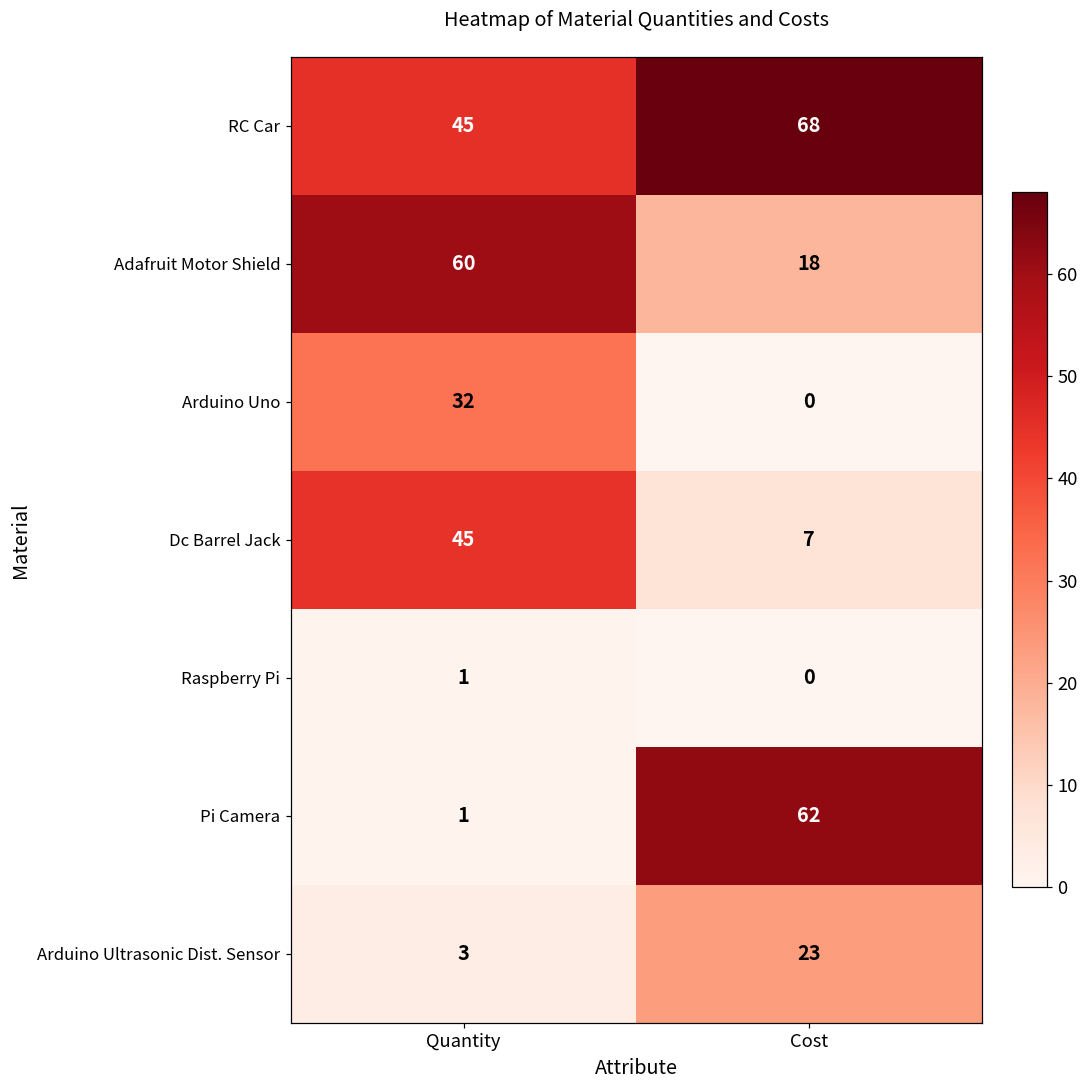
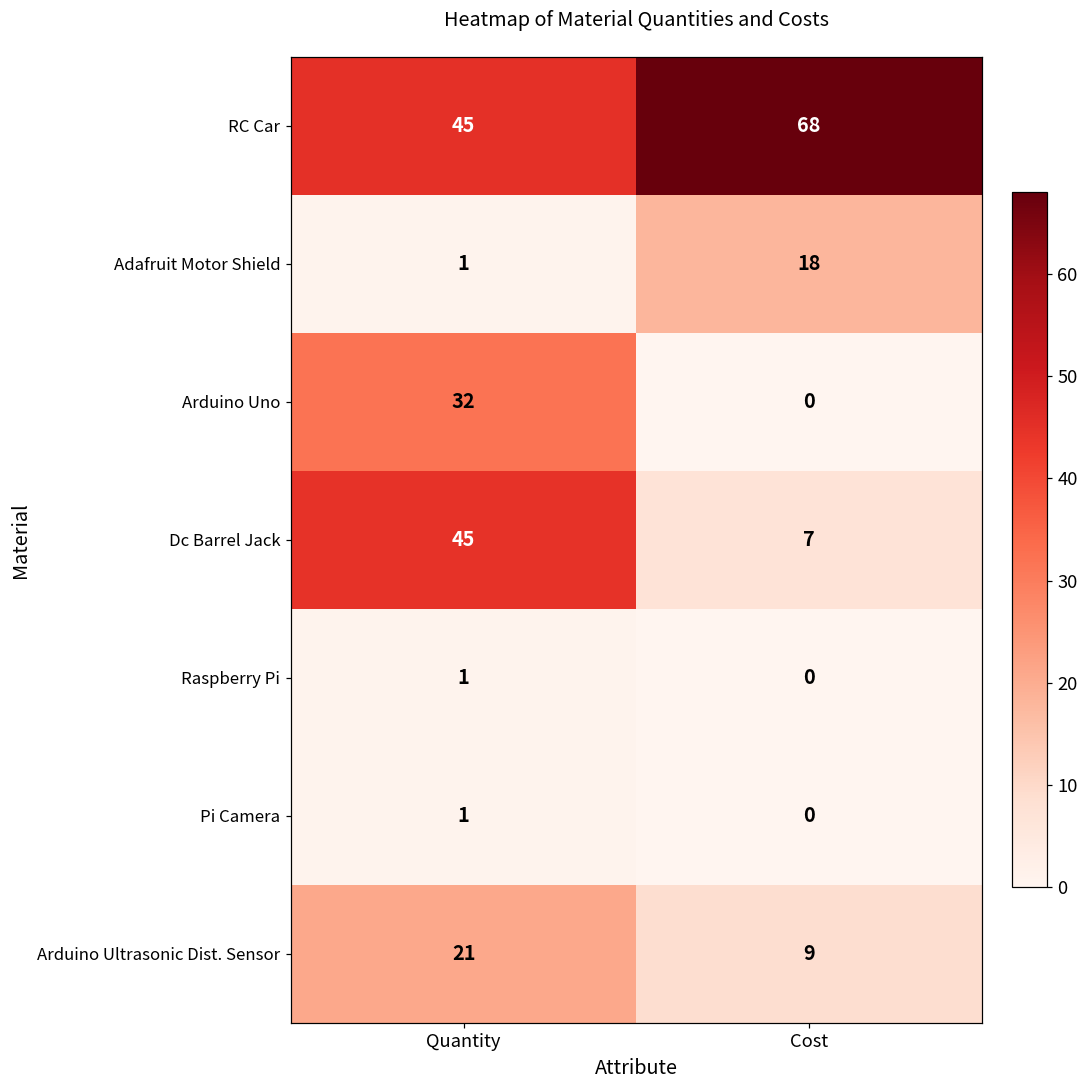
Adafruit Motor Shield, Quantity: 60 -> 1
Pi Camera, Cost: 62 -> 0
Arduino Ultrasonic Dist. Sensor, Quantity: 3 -> 21
Arduino Ultrasonic Dist. Sensor, Cost: 23 -> 9
